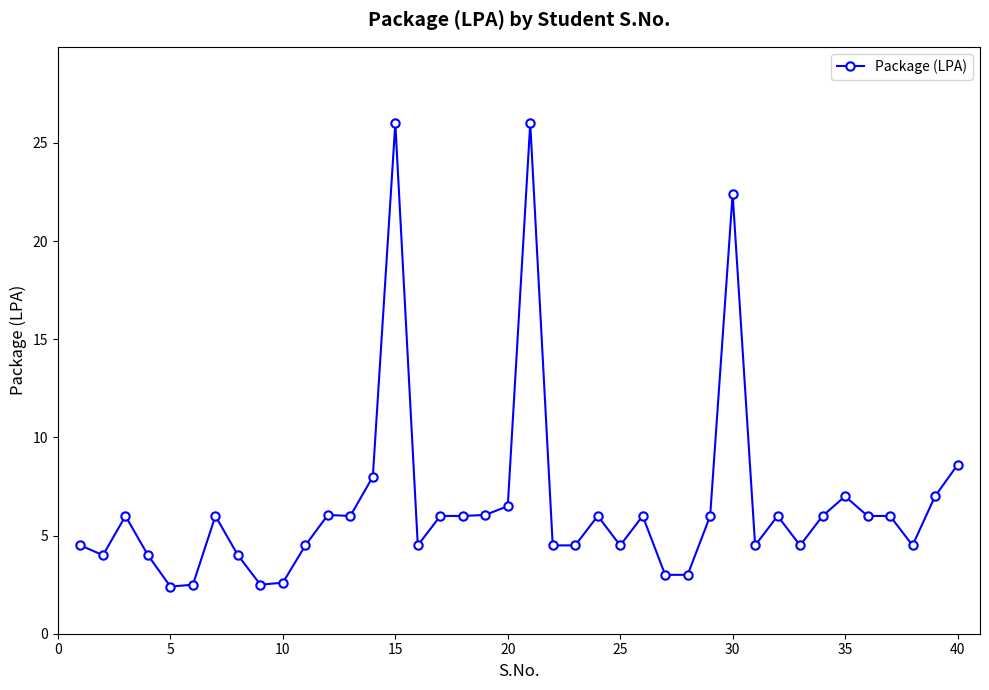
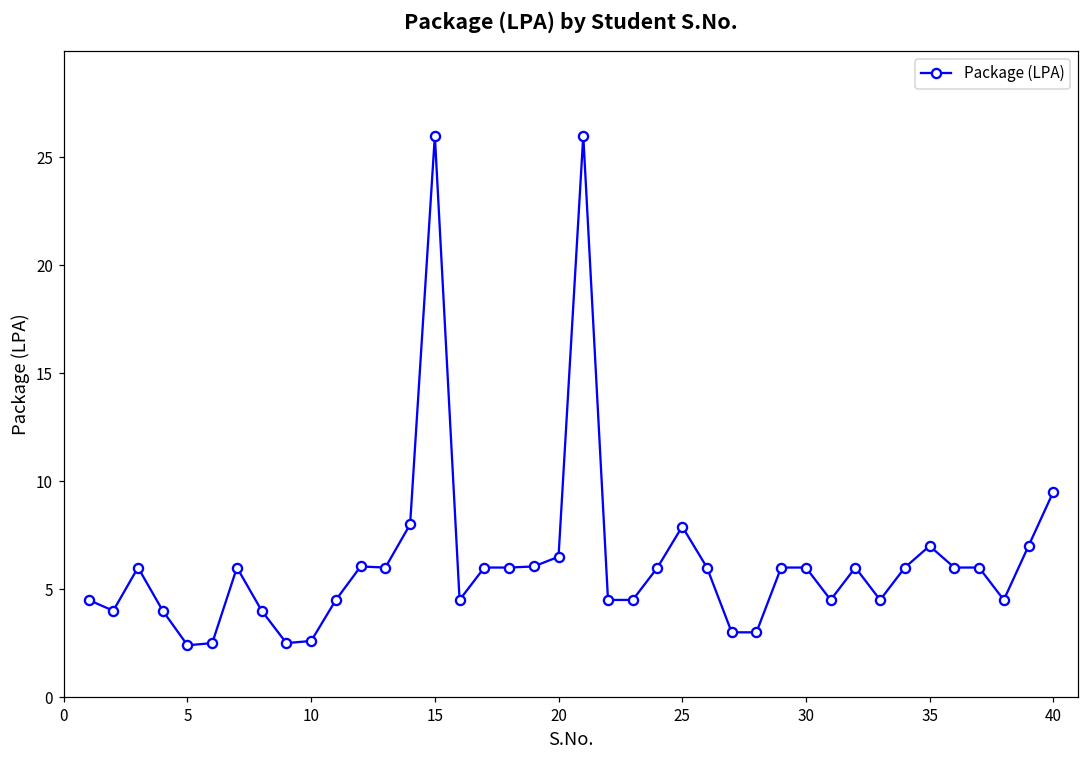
25: 4.5 -> 7.9
30: 22.4 -> 6.0
40: 8.6 -> 9.5
